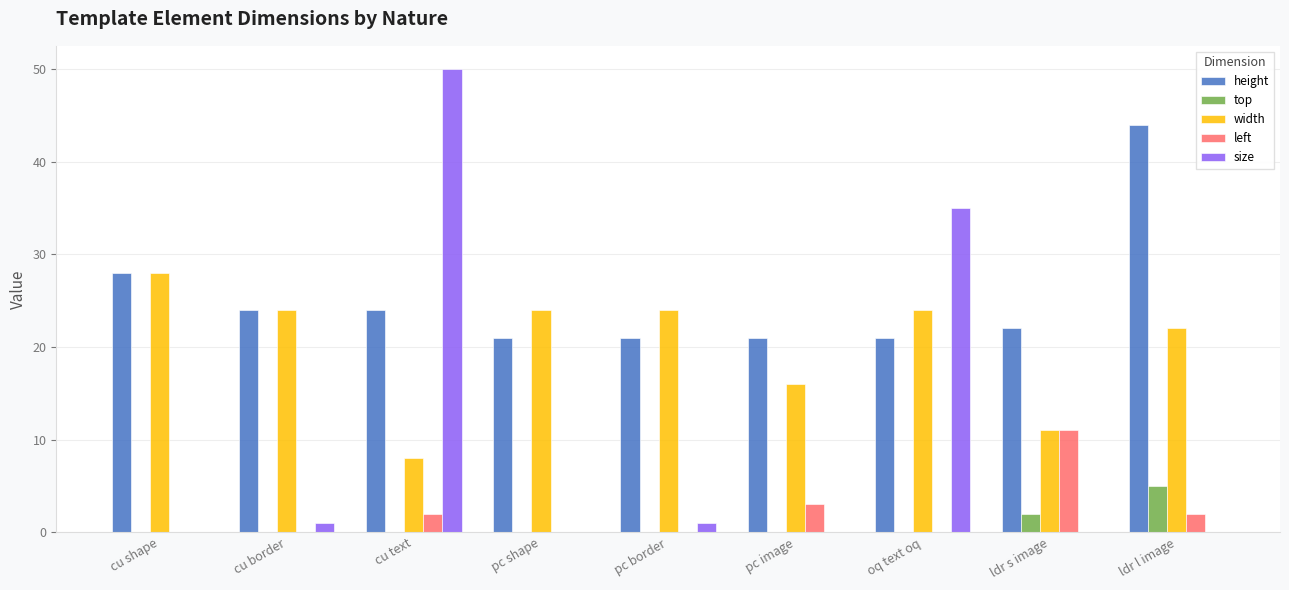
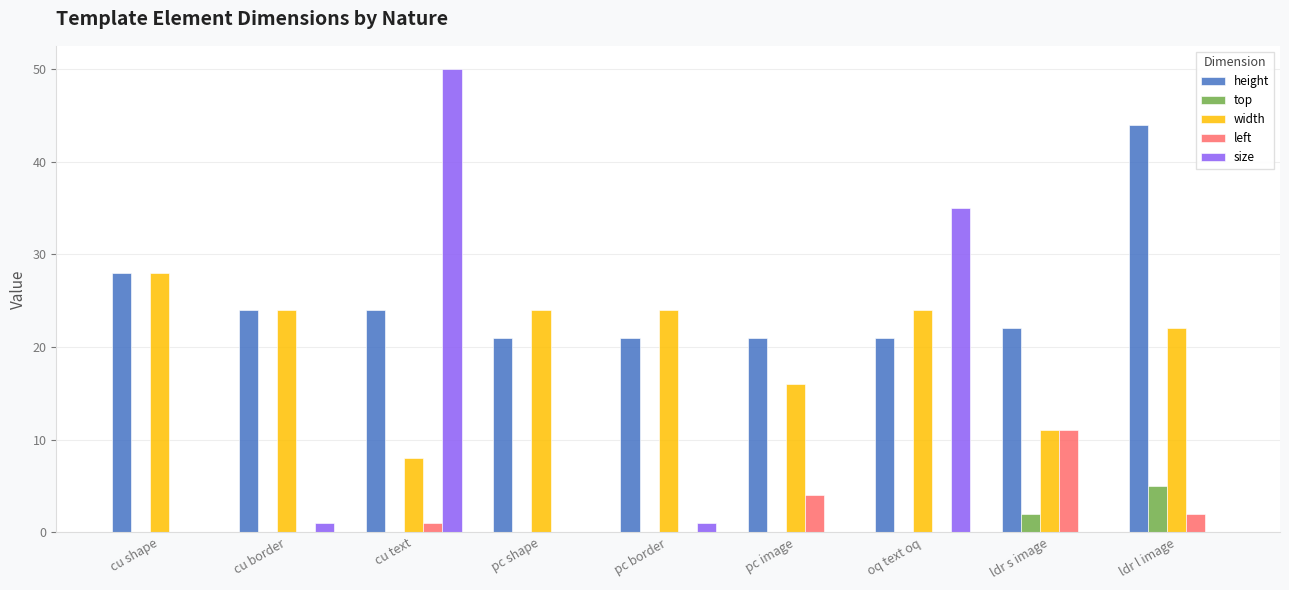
left, cu text: 2 -> 1
left, pc image: 3 -> 4
